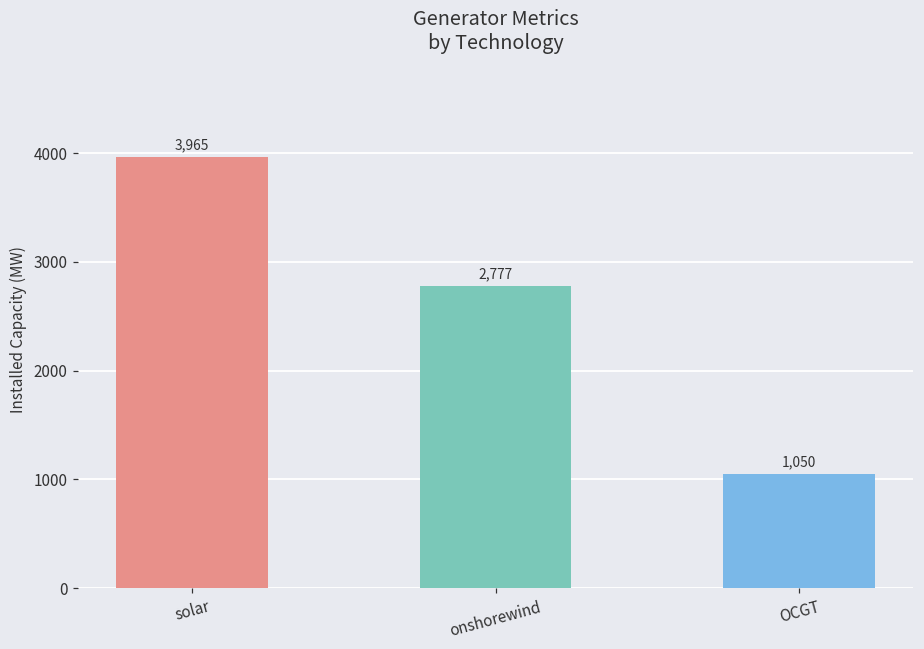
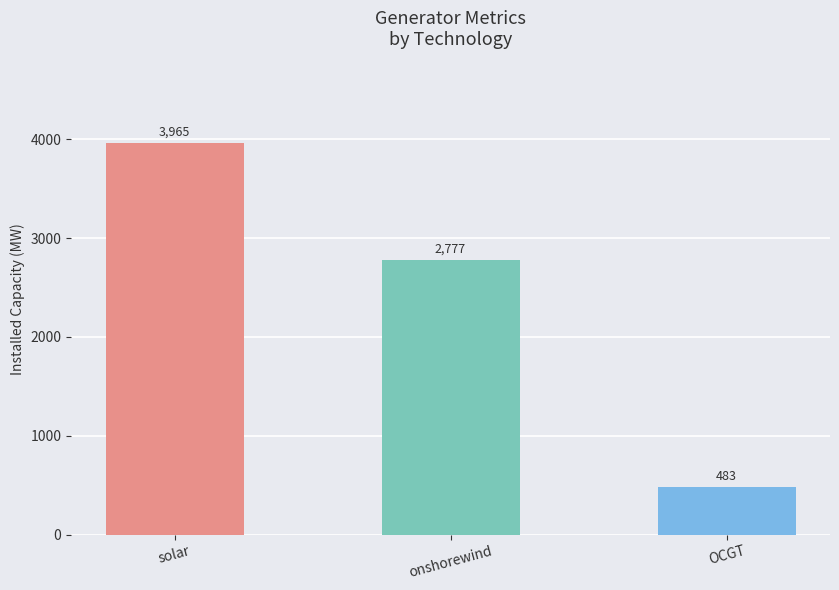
OCGT: 1,050 -> 483
